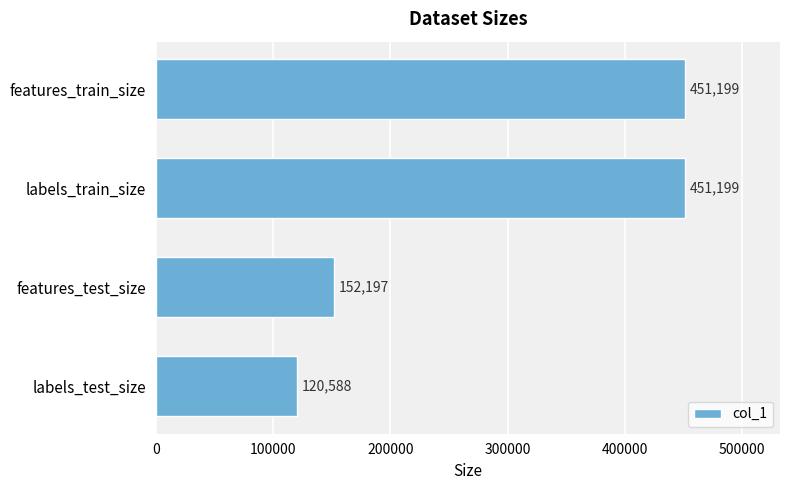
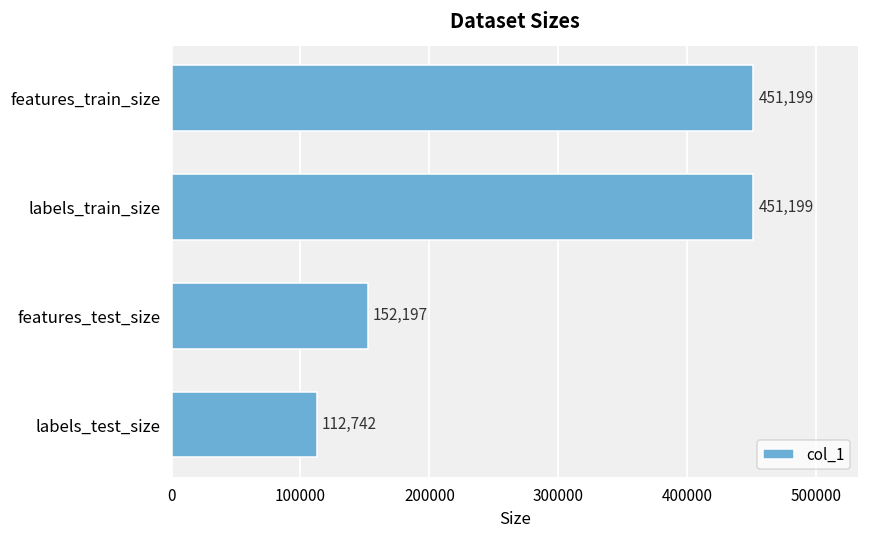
labels_test_size: 120,588 -> 112,742
